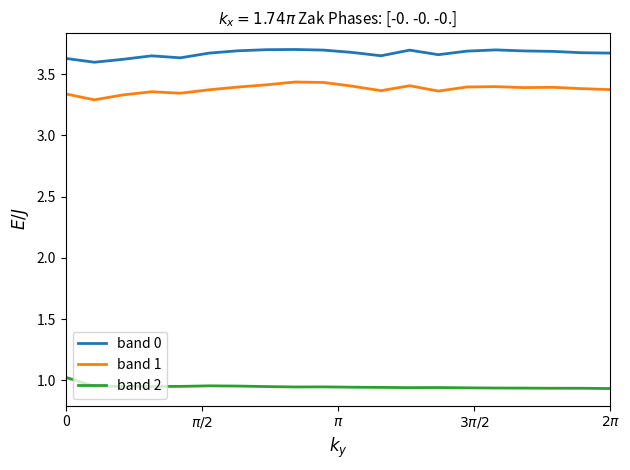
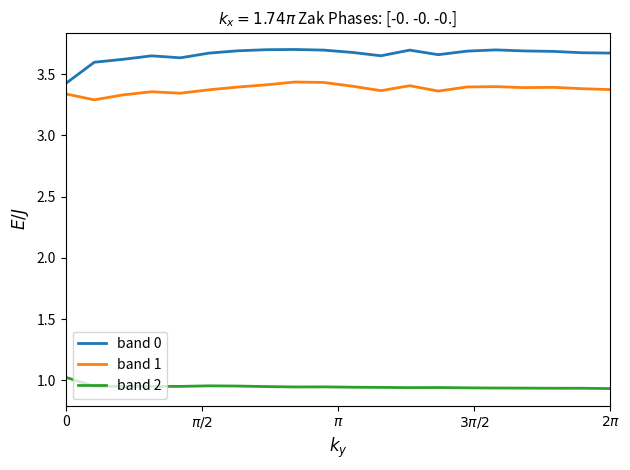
band 0, 0: 3.63 -> 3.42
